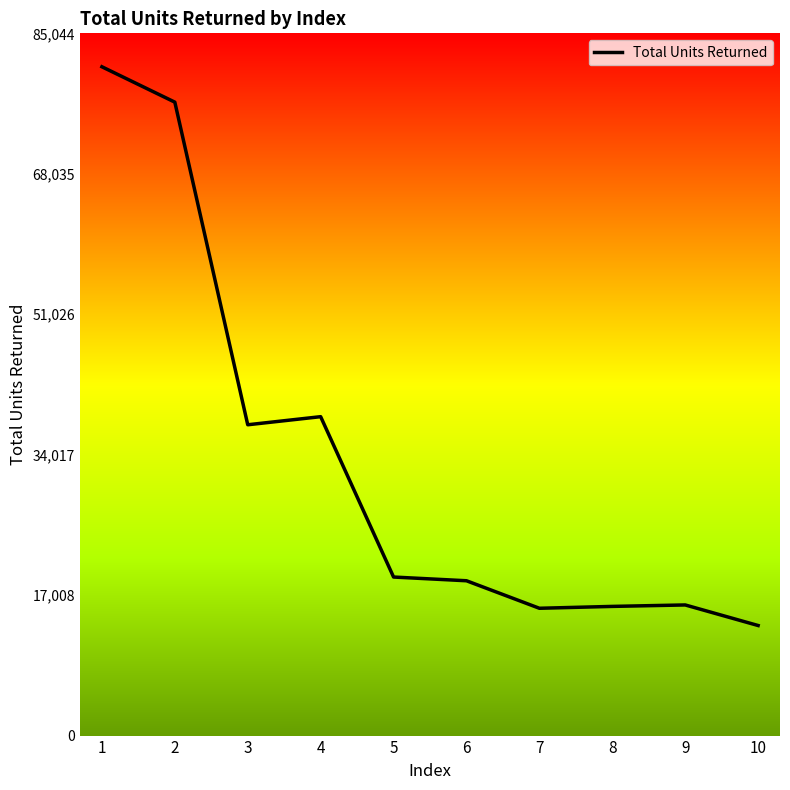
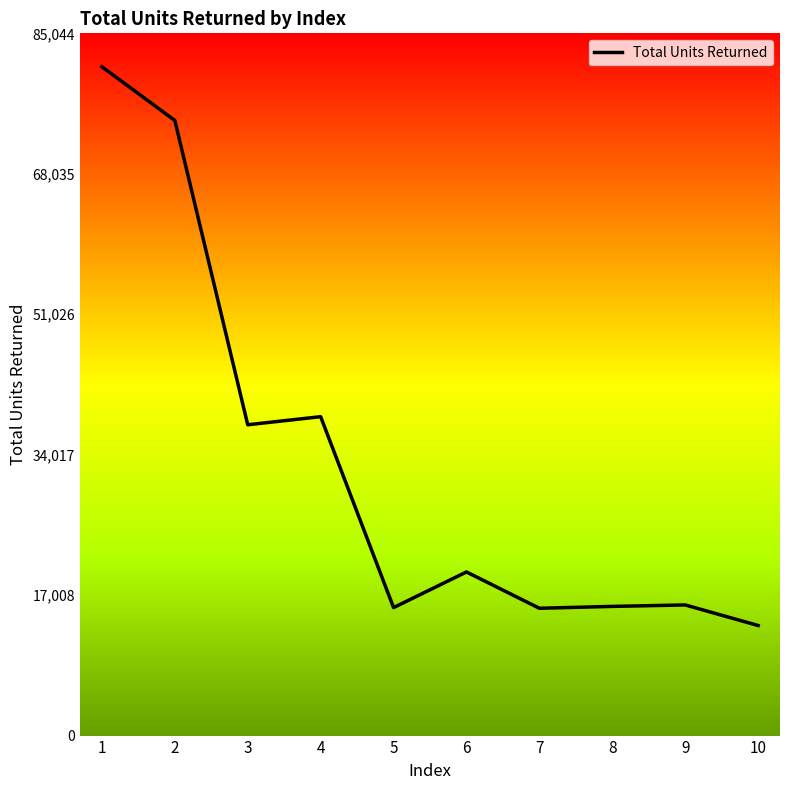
2: 77,000 -> 74,000
5: 19,000 -> 16,000
6: 19,000 -> 20,000
